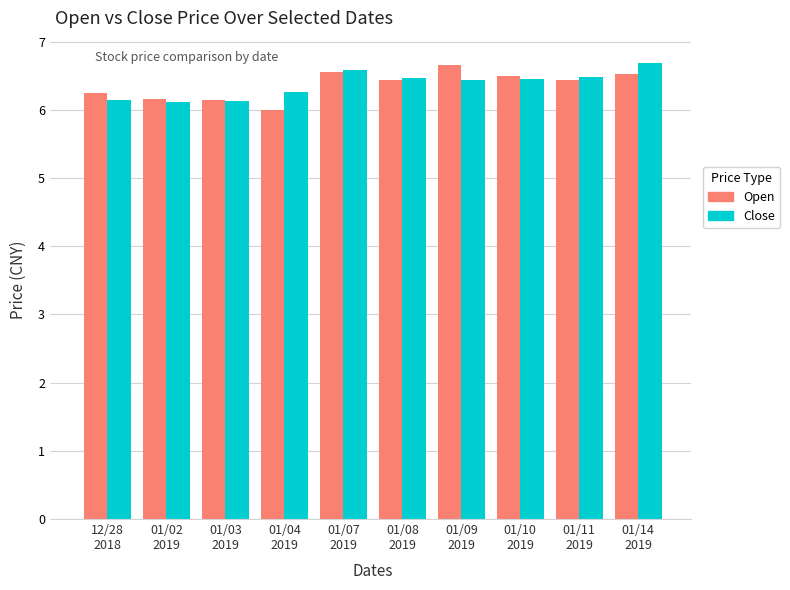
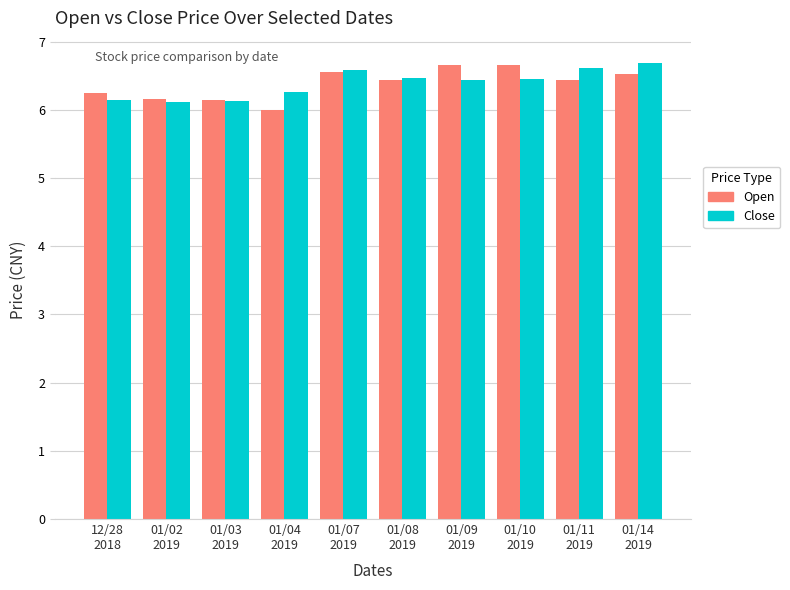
Open, 01/10 2019: 6.5 -> 6.7
Close, 01/11 2019: 6.5 -> 6.6
